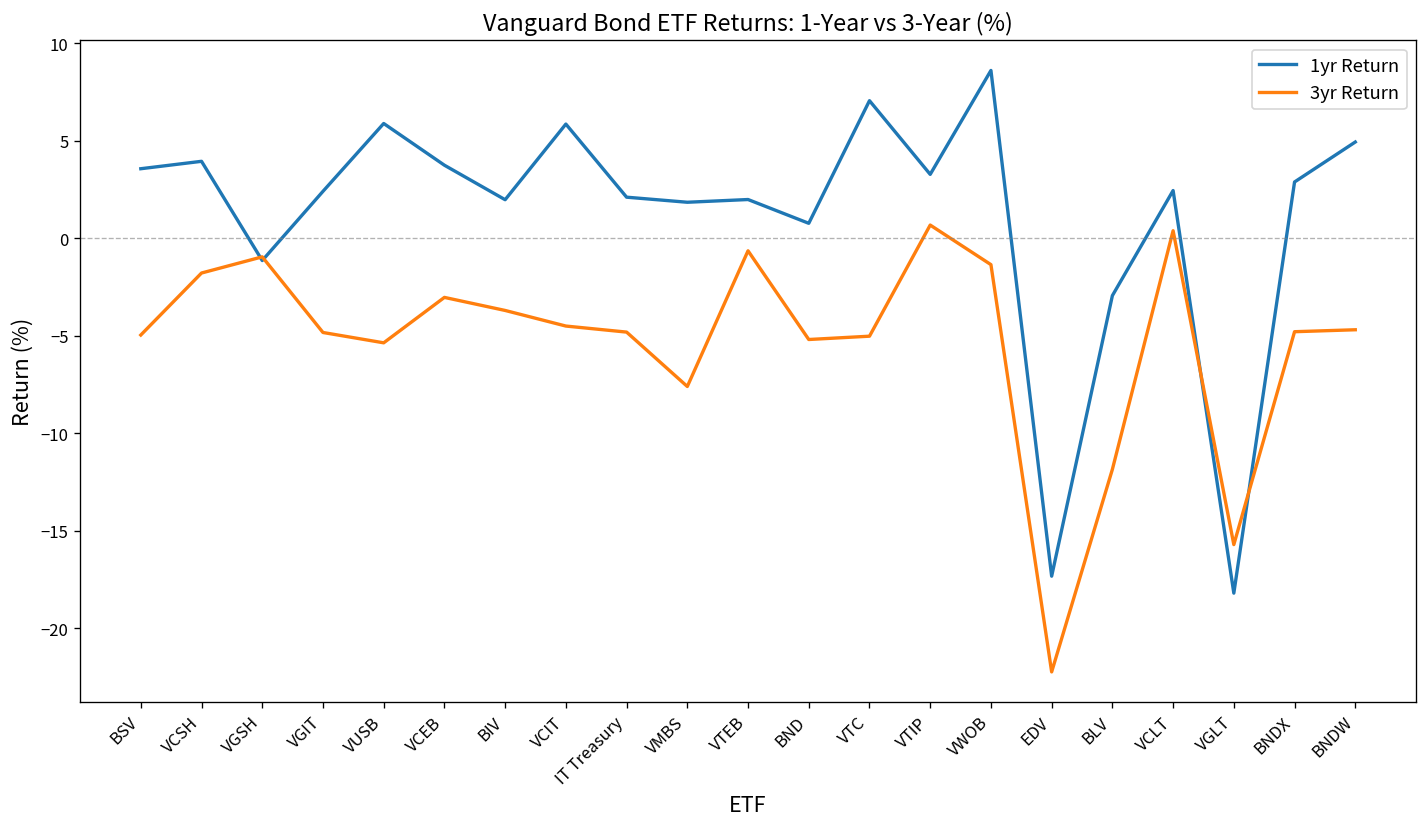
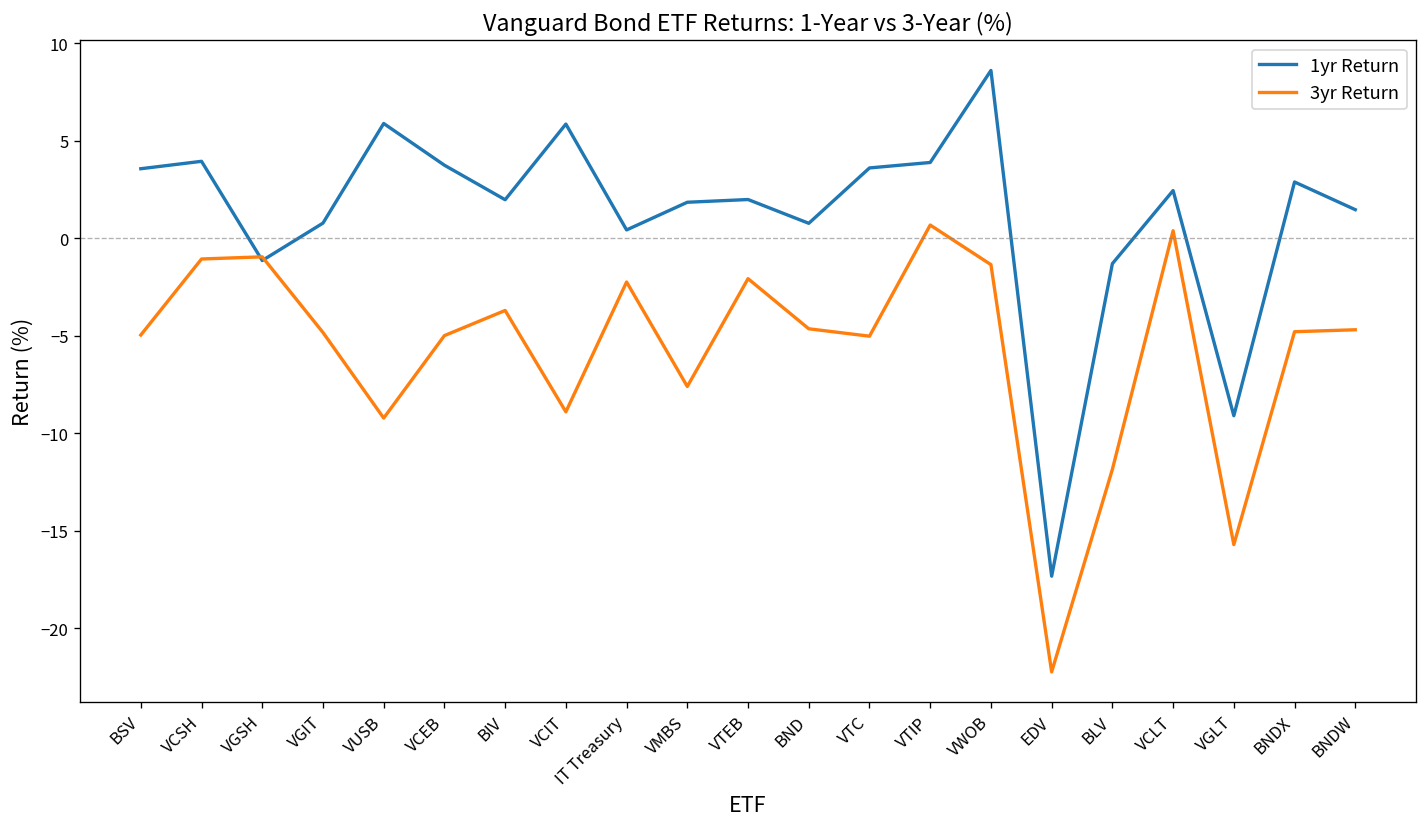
3yr Return, VCSH: -1.8 -> -1.1
1yr Return, VGIT: 2.4 -> 0.8
3yr Return, VUSB: -5.4 -> -9.2
3yr Return, VCEB: -3.0 -> -5.0
3yr Return, VCIT: -4.5 -> -8.9
1yr Return, IT Treasury: 2.1 -> 0.4
3yr Return, IT Treasury: -4.8 -> -2.2
3yr Return, VTEB: -0.6 -> -2.1
3yr Return, BND: -5.2 -> -4.6
1yr Return, VTC: 7.1 -> 3.6
1yr Return, VTIP: 3.3 -> 3.9
1yr Return, BLV: -2.9 -> -1.3
1yr Return, VGLT: -18.2 -> -9.1
1yr Return, BNDW: 4.9 -> 1.5
